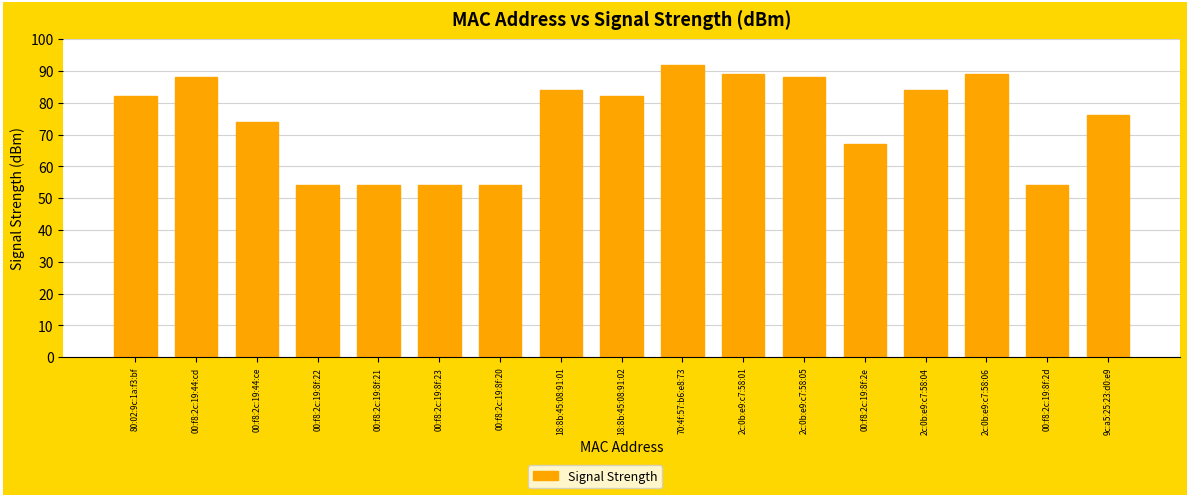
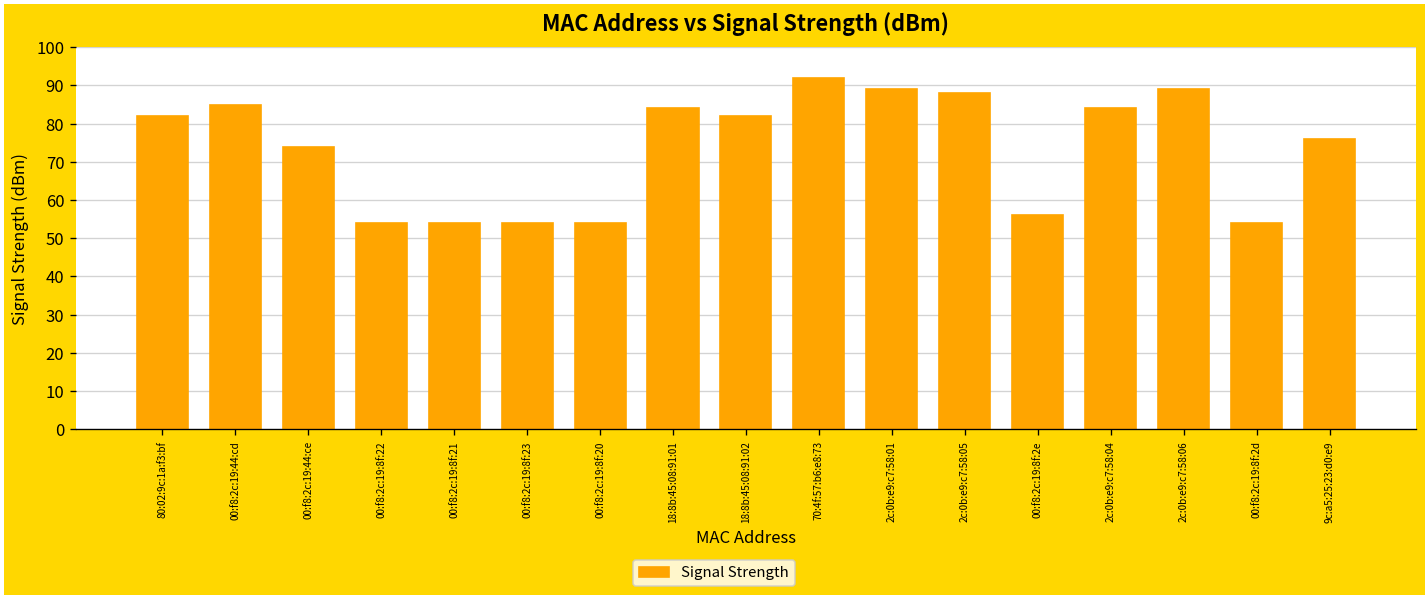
00:f8:2c:19:44:cd: 88 -> 85
00:f8:2c:19:8f:2e: 67 -> 56
